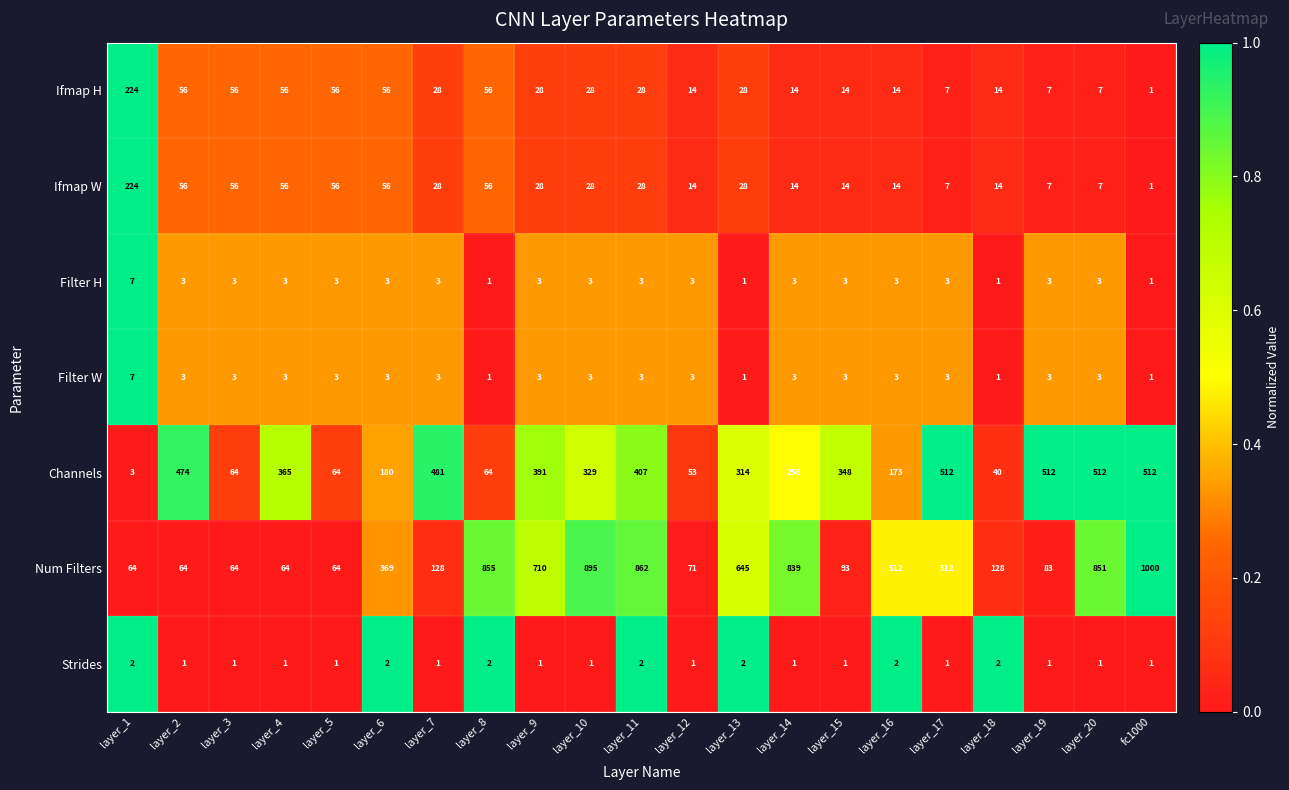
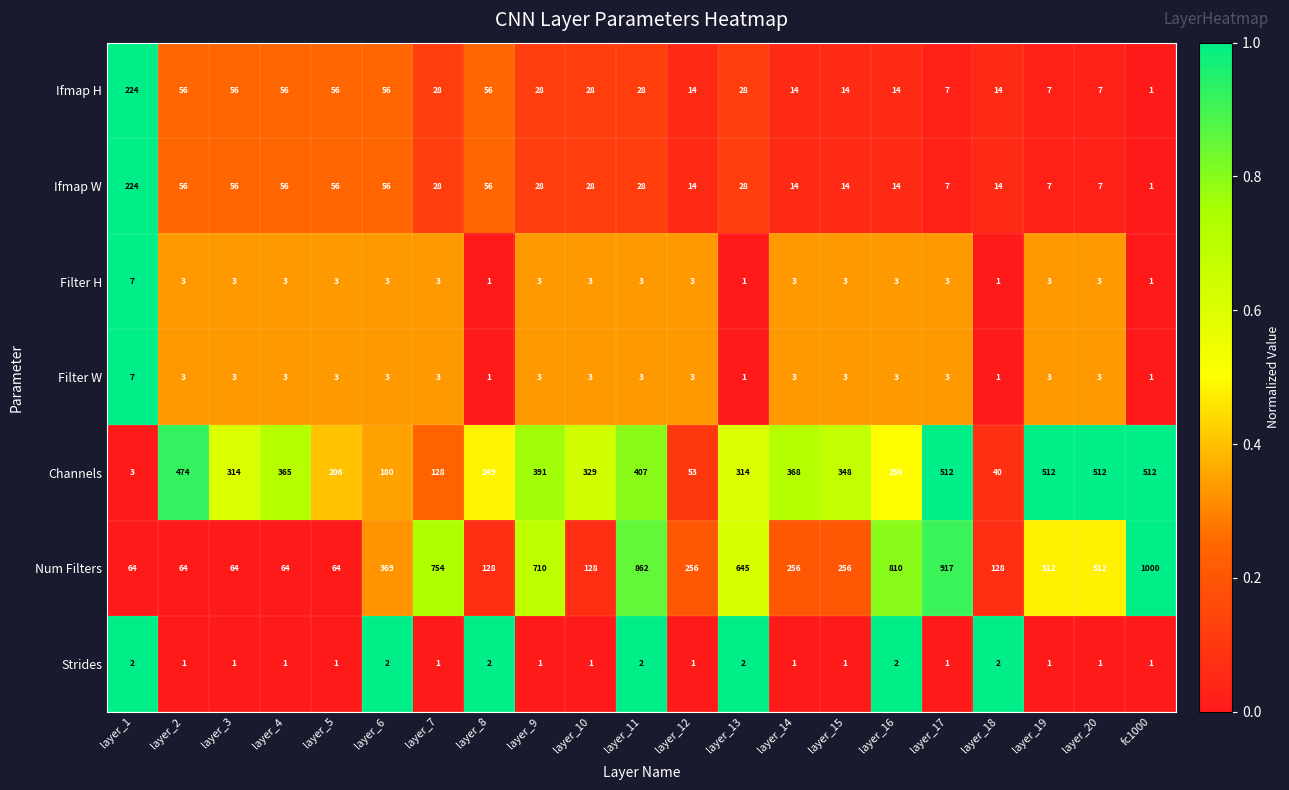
Channels, layer_3: 64 -> 314
Channels, layer_5: 64 -> 206
Channels, layer_7: 481 -> 128
Channels, layer_8: 64 -> 249
Channels, layer_14: 256 -> 368
Channels, layer_16: 173 -> 256
Num Filters, layer_7: 128 -> 754
Num Filters, layer_8: 855 -> 128
Num Filters, layer_10: 895 -> 128
Num Filters, layer_12: 71 -> 256
Num Filters, layer_14: 839 -> 256
Num Filters, layer_15: 93 -> 256
Num Filters, layer_16: 512 -> 810
Num Filters, layer_17: 512 -> 917
Num Filters, layer_19: 83 -> 512
Num Filters, layer_20: 851 -> 512
